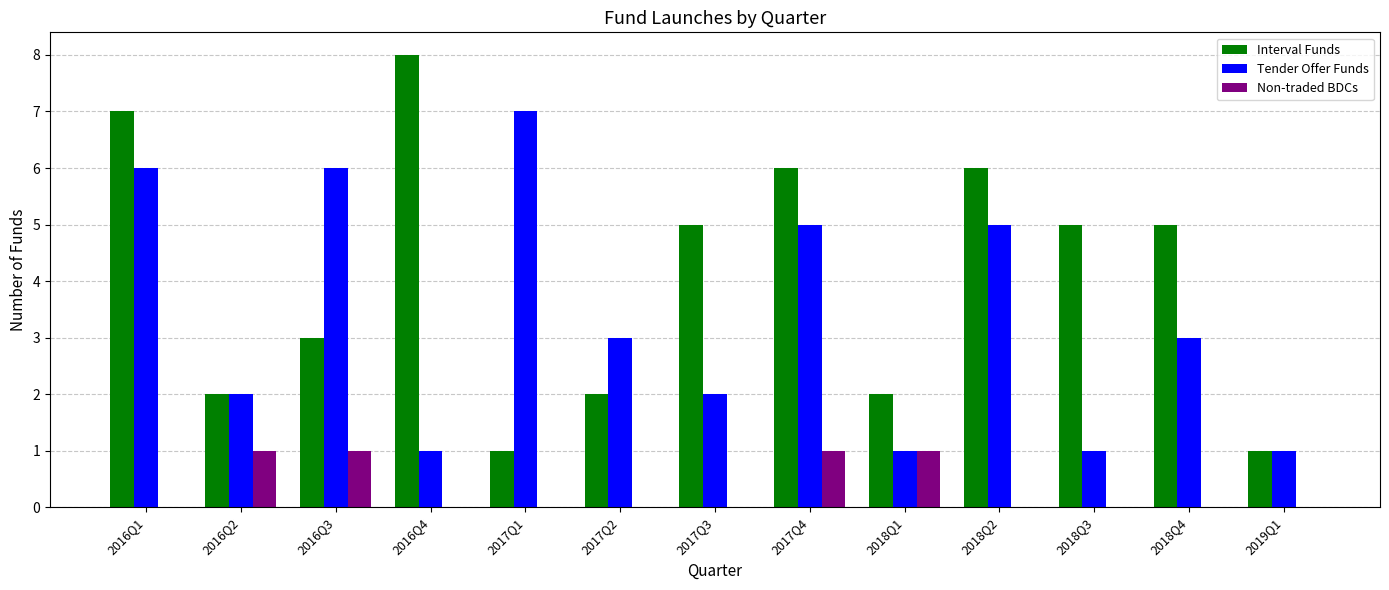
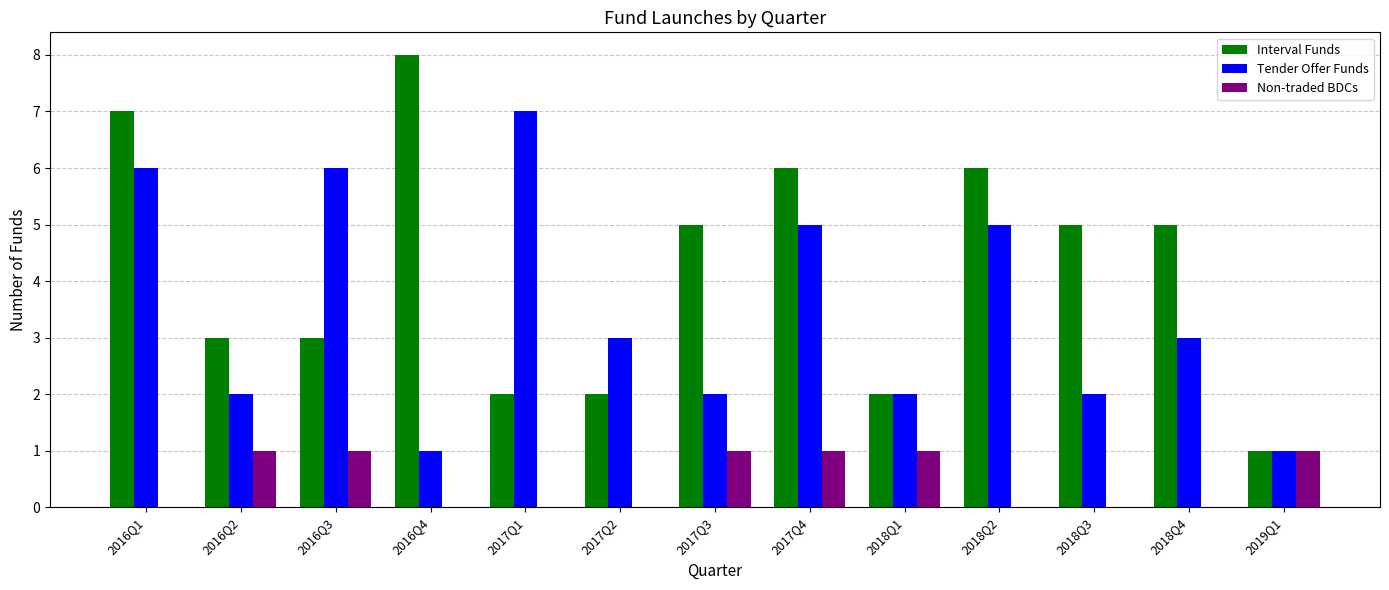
Interval Funds, 2016Q2: 2 -> 3
Interval Funds, 2017Q1: 1 -> 2
Non-traded BDCs, 2017Q3: 0 -> 1
Tender Offer Funds, 2018Q1: 1 -> 2
Tender Offer Funds, 2018Q3: 1 -> 2
Non-traded BDCs, 2019Q1: 0 -> 1
